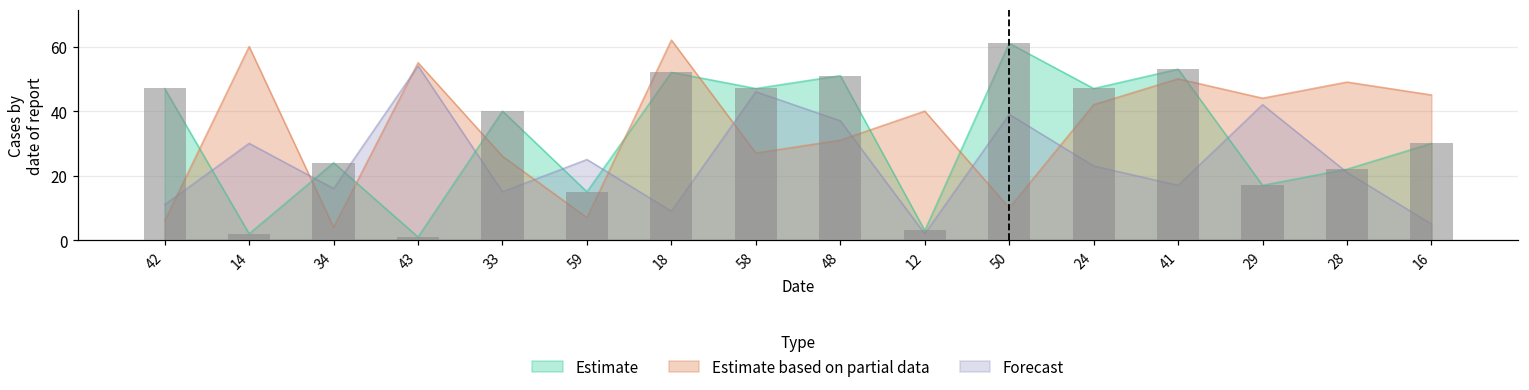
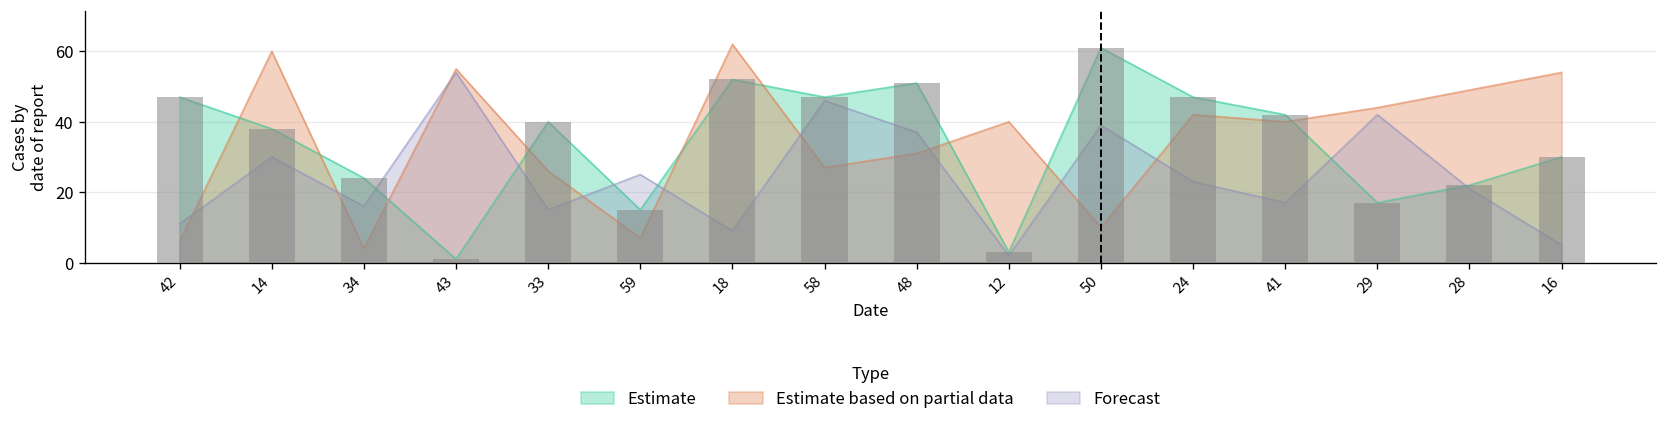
Estimate, 14: 2 -> 38
Estimate, 41: 53 -> 42
Estimate based on partial data, 41: 50 -> 40
Estimate based on partial data, 16: 45 -> 54
